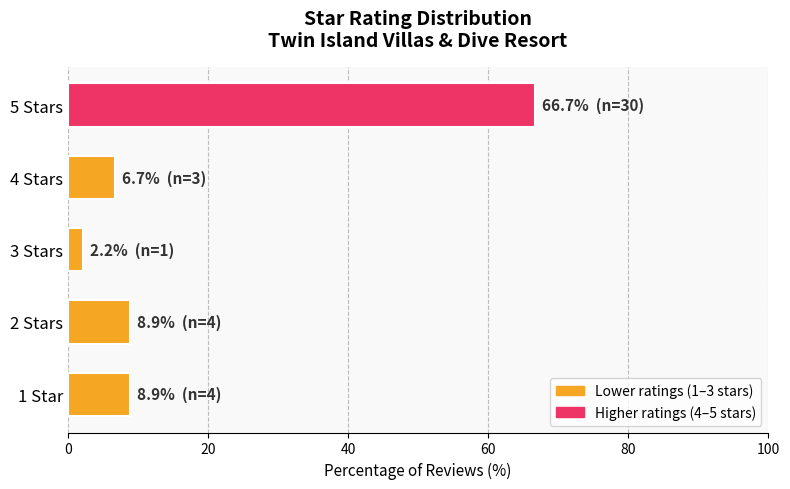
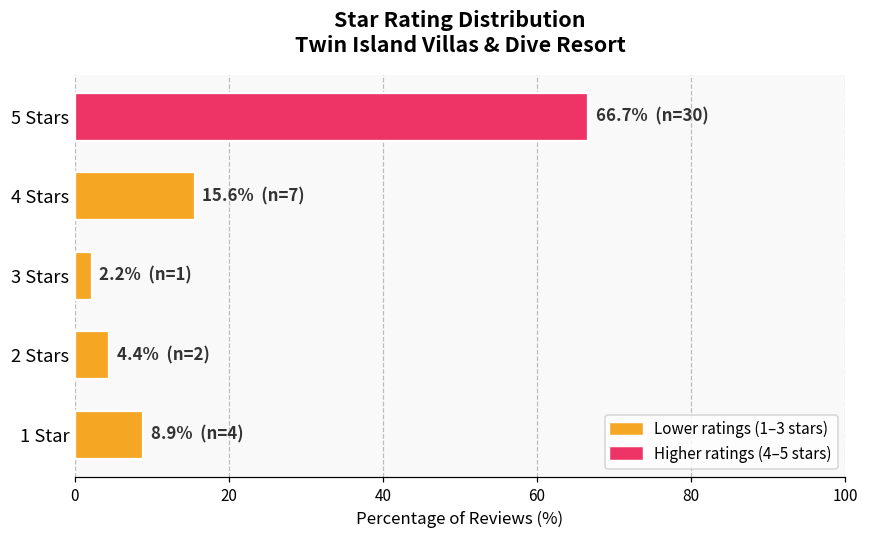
4 Stars: 6.7% (n=3) -> 15.6% (n=7)
2 Stars: 8.9% (n=4) -> 4.4% (n=2)
